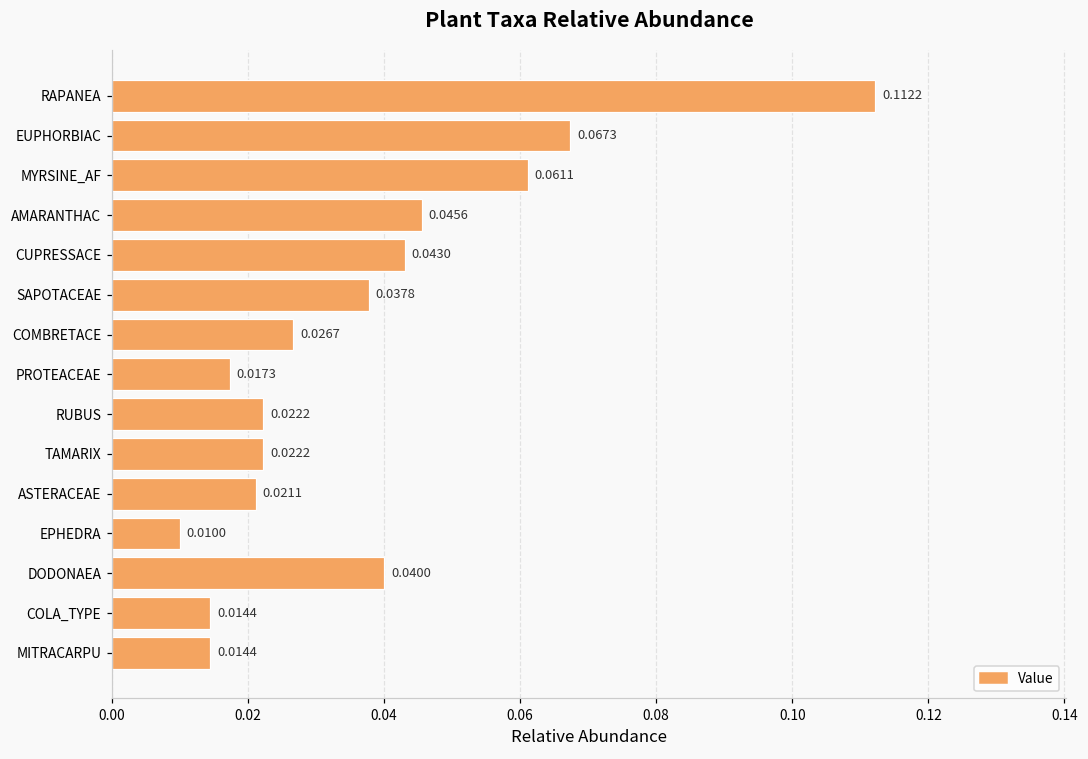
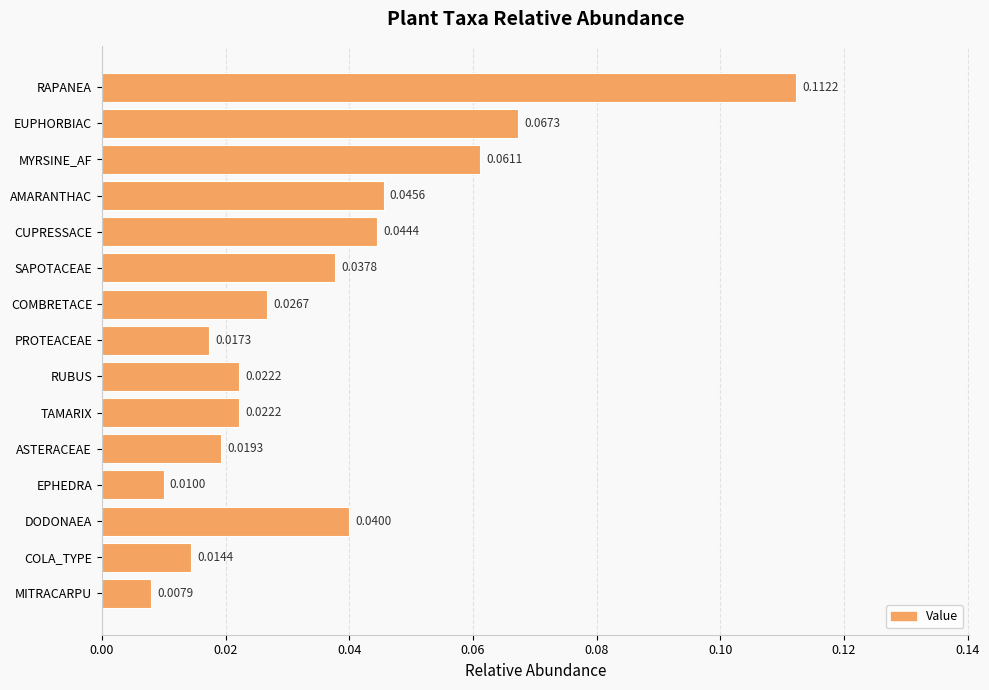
CUPRESSACE: 0.0430 -> 0.0444
ASTERACEAE: 0.0211 -> 0.0193
MITRACARPU: 0.0144 -> 0.0079
